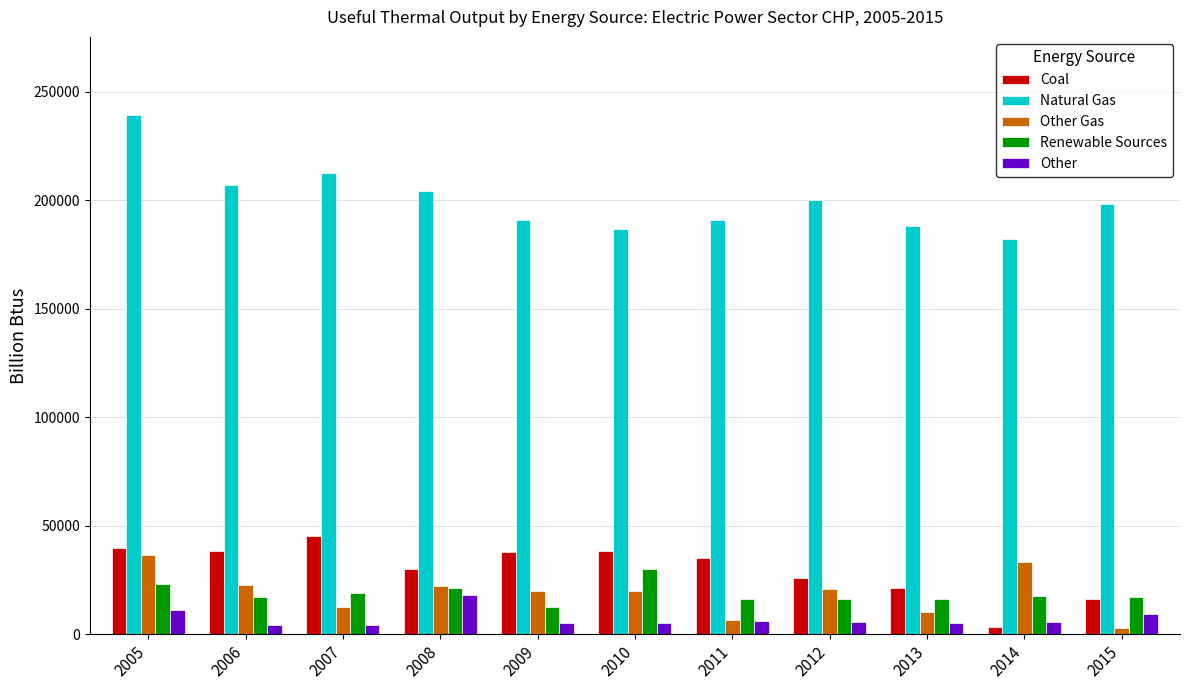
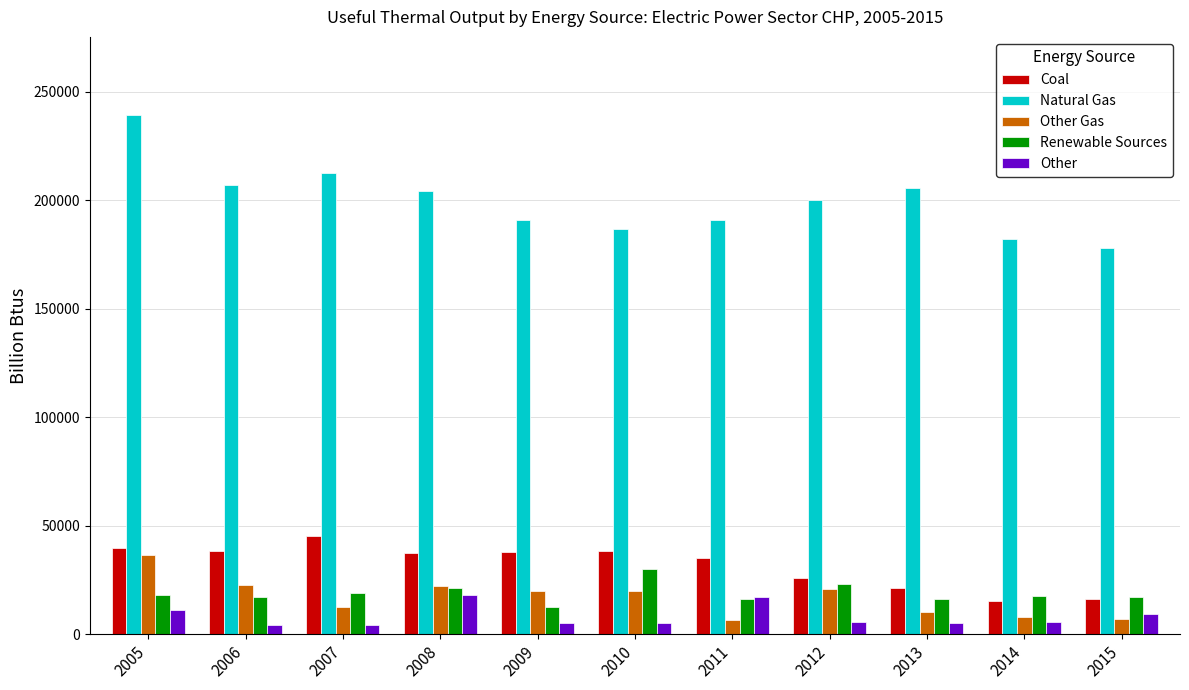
Renewable Sources, 2005: 23000 -> 18000
Coal, 2008: 30000 -> 37000
Other, 2011: 6000 -> 17000
Renewable Sources, 2012: 16000 -> 23000
Natural Gas, 2013: 188000 -> 206000
Coal, 2014: 3000 -> 16000
Other Gas, 2014: 33000 -> 8000
Natural Gas, 2015: 198000 -> 178000
Other Gas, 2015: 3000 -> 7000
